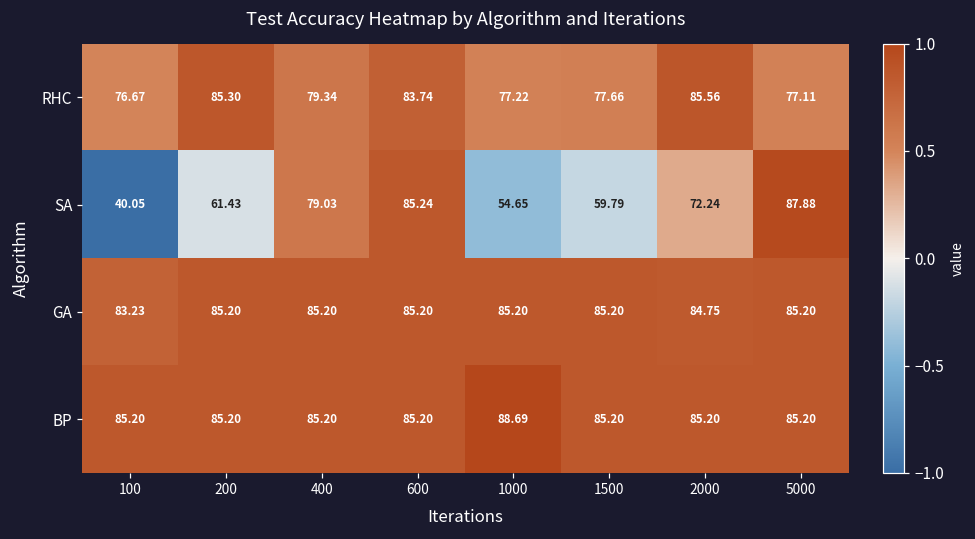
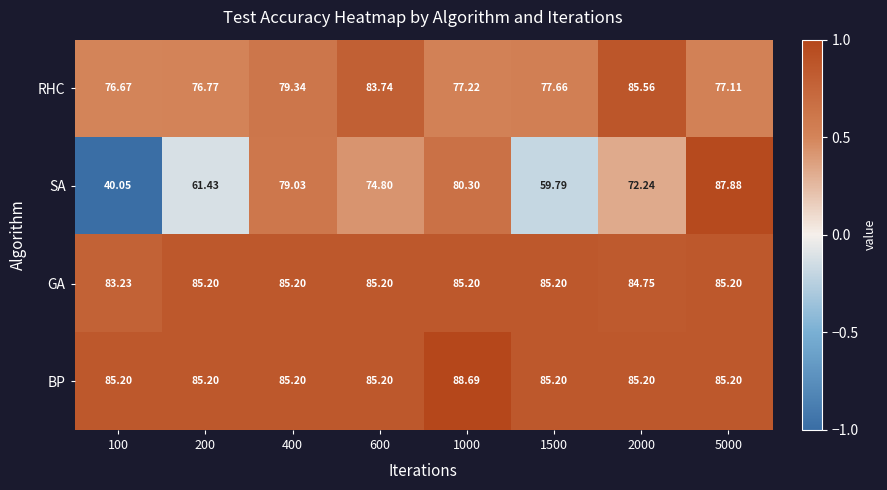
RHC, 200: 85.30 -> 76.77
SA, 600: 85.24 -> 74.80
SA, 1000: 54.65 -> 80.30
